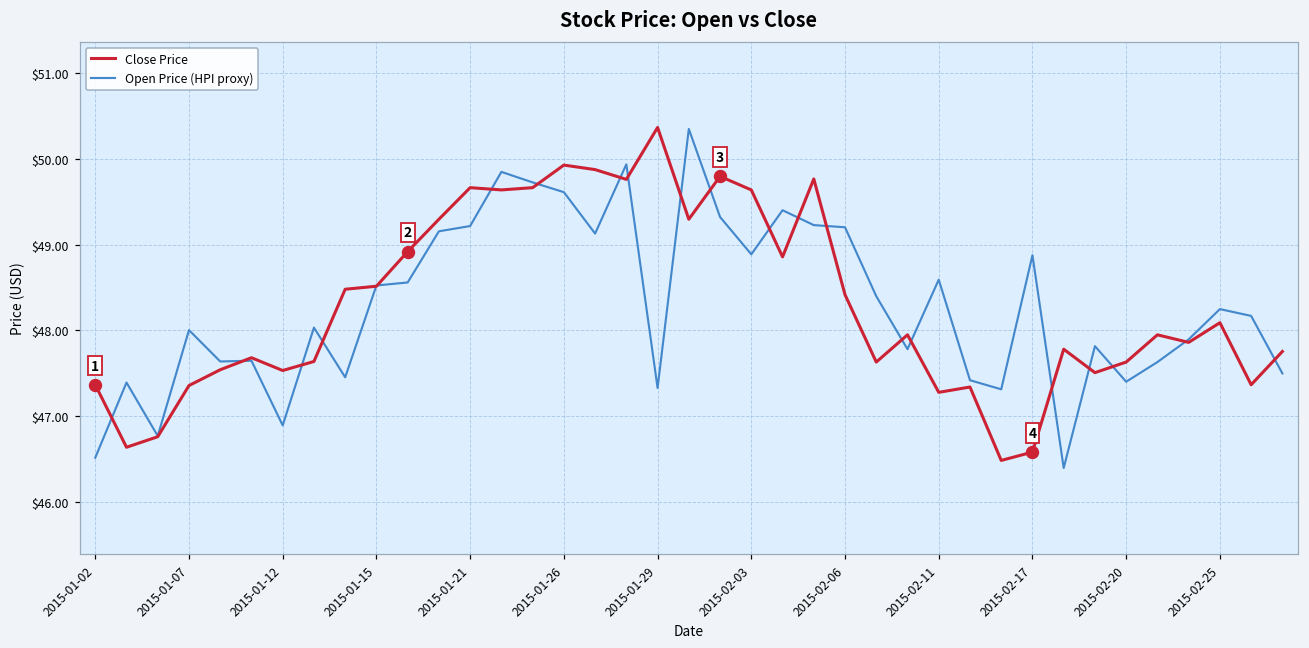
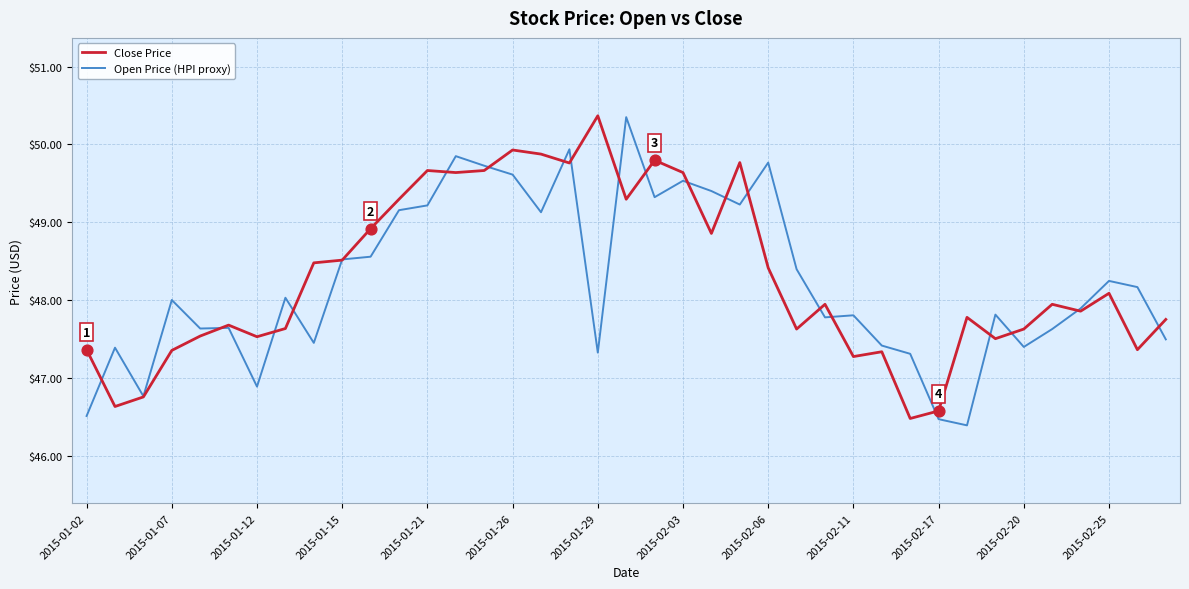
Open Price (HPI proxy), 2015-02-03: $48.9 -> $49.5
Open Price (HPI proxy), 2015-02-06: $49.2 -> $49.8
Open Price (HPI proxy), 2015-02-11: $48.6 -> $47.8
Open Price (HPI proxy), 2015-02-17: $48.9 -> $46.5
